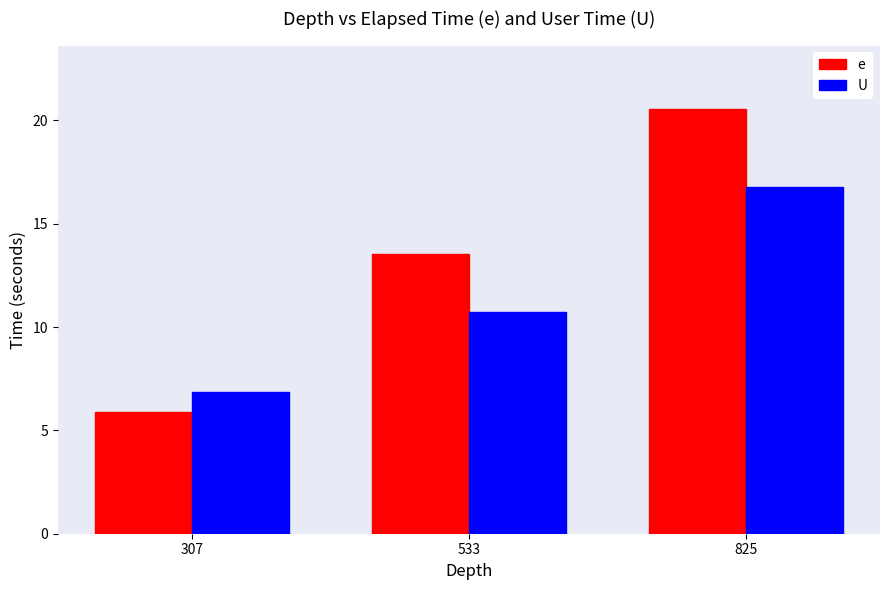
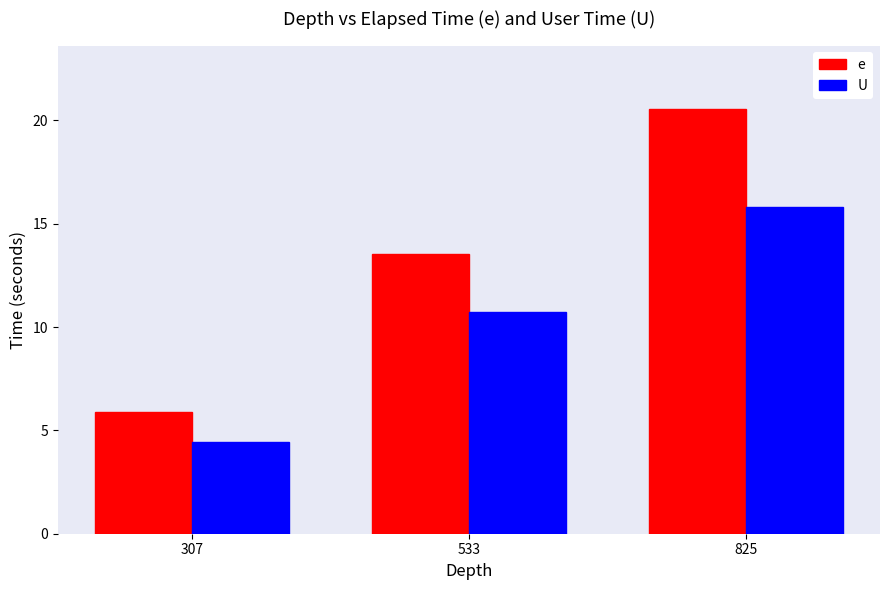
U, 307: 6.9 -> 4.4
U, 825: 16.8 -> 15.8
